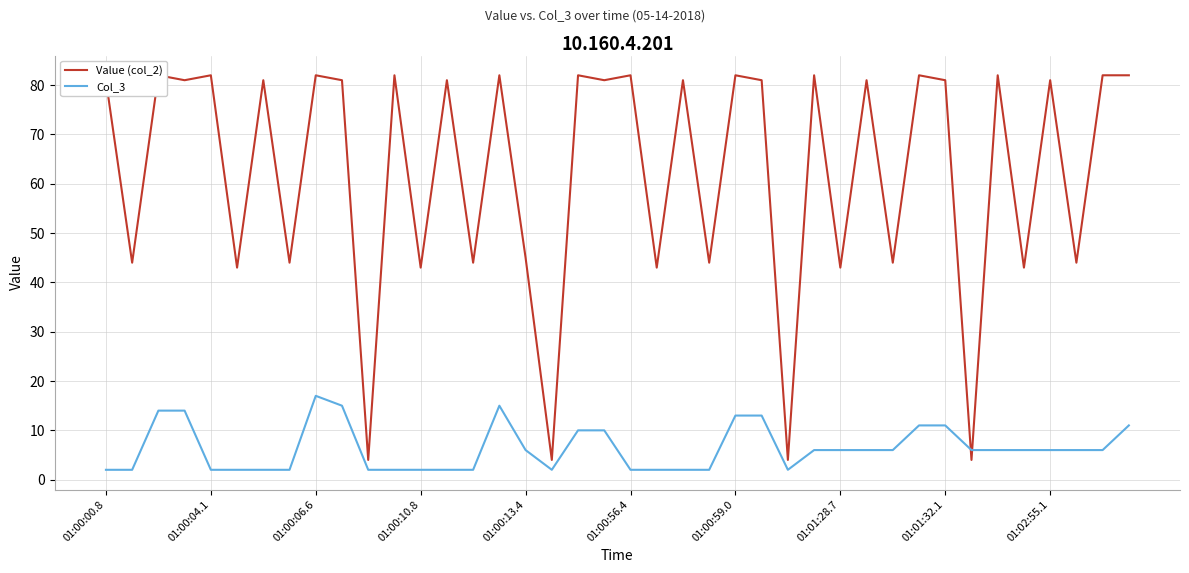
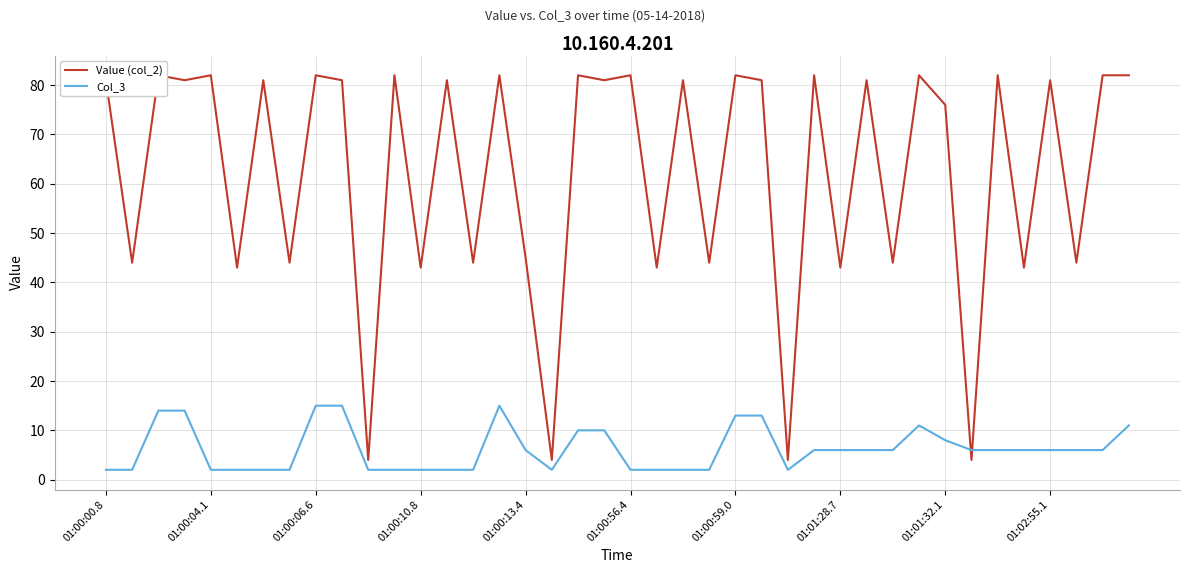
Col_3, 01:00:06.6: 17 -> 15
Value (col_2), 01:01:32.1: 81 -> 76
Col_3, 01:01:32.1: 11 -> 8
